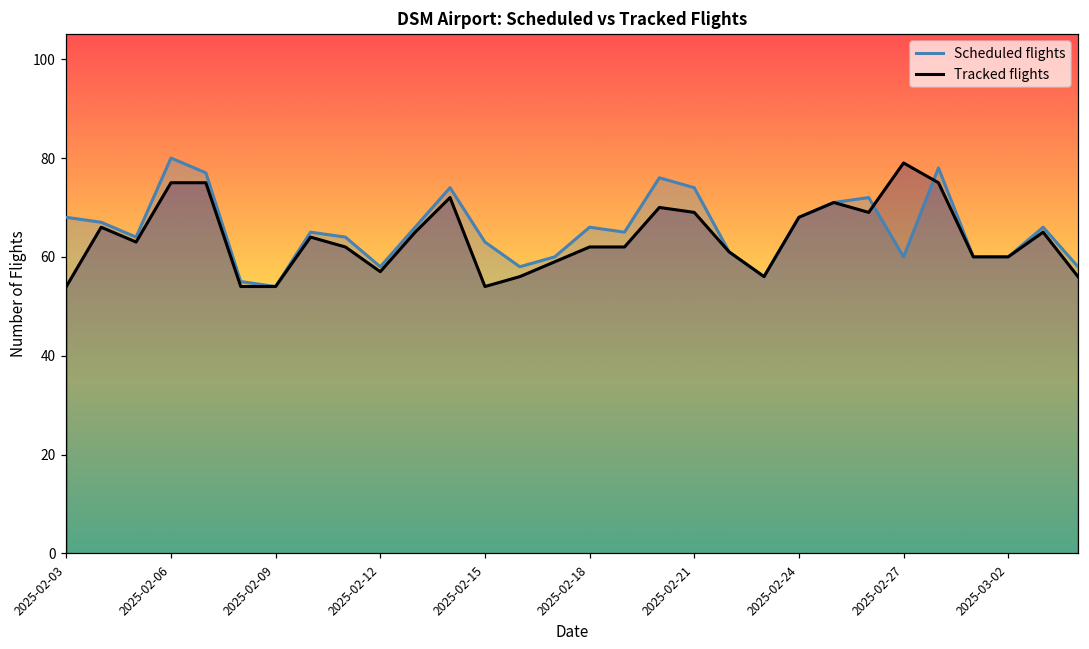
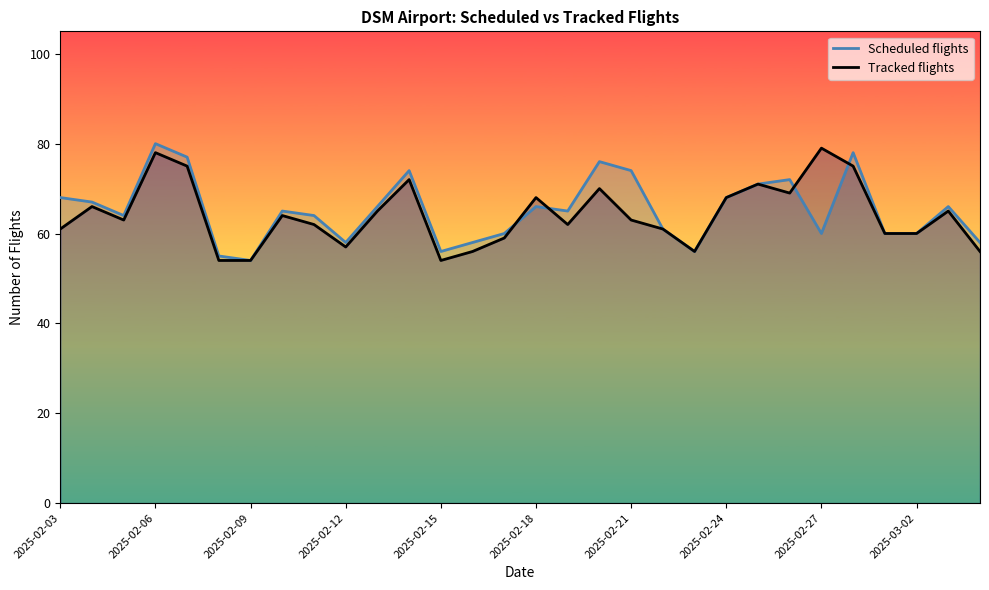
Tracked flights, 2025-02-03: 54 -> 61
Tracked flights, 2025-02-06: 75 -> 78
Scheduled flights, 2025-02-15: 63 -> 56
Tracked flights, 2025-02-18: 62 -> 68
Tracked flights, 2025-02-21: 69 -> 63
